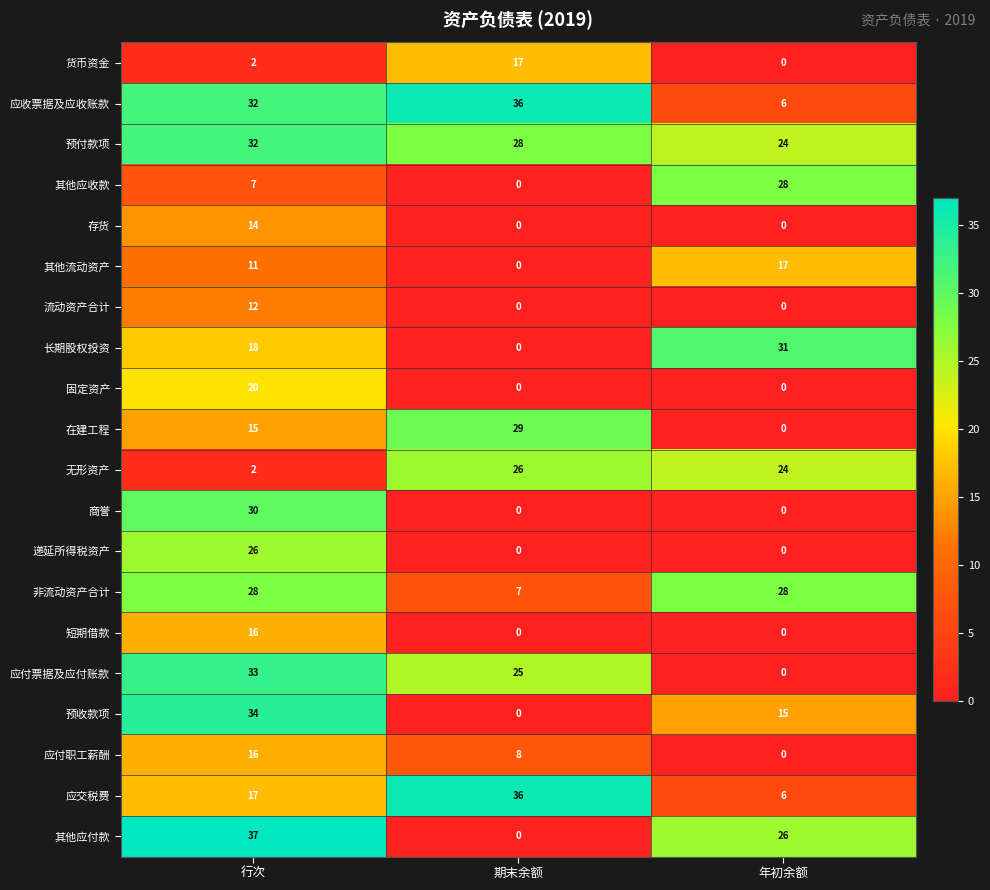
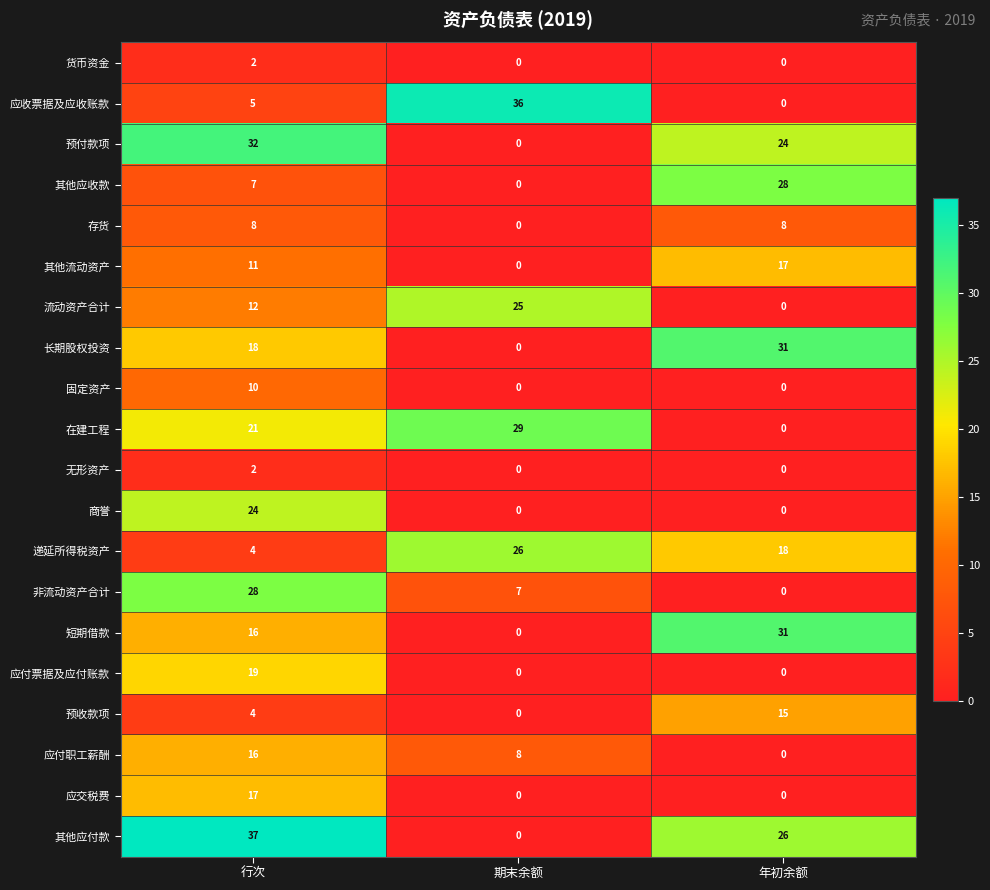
货币资金, 期末余额: 17 -> 0
应收票据及应收账款, 行次: 32 -> 5
应收票据及应收账款, 年初余额: 6 -> 0
预付款项, 期末余额: 28 -> 0
存货, 行次: 14 -> 8
存货, 年初余额: 0 -> 8
流动资产合计, 期末余额: 0 -> 25
固定资产, 行次: 20 -> 10
在建工程, 行次: 15 -> 21
无形资产, 期末余额: 26 -> 0
无形资产, 年初余额: 24 -> 0
商誉, 行次: 30 -> 24
递延所得税资产, 行次: 26 -> 4
递延所得税资产, 期末余额: 0 -> 26
递延所得税资产, 年初余额: 0 -> 18
非流动资产合计, 年初余额: 28 -> 0
短期借款, 年初余额: 0 -> 31
应付票据及应付账款, 行次: 33 -> 19
应付票据及应付账款, 期末余额: 25 -> 0
预收款项, 行次: 34 -> 4
应交税费, 期末余额: 36 -> 0
应交税费, 年初余额: 6 -> 0
